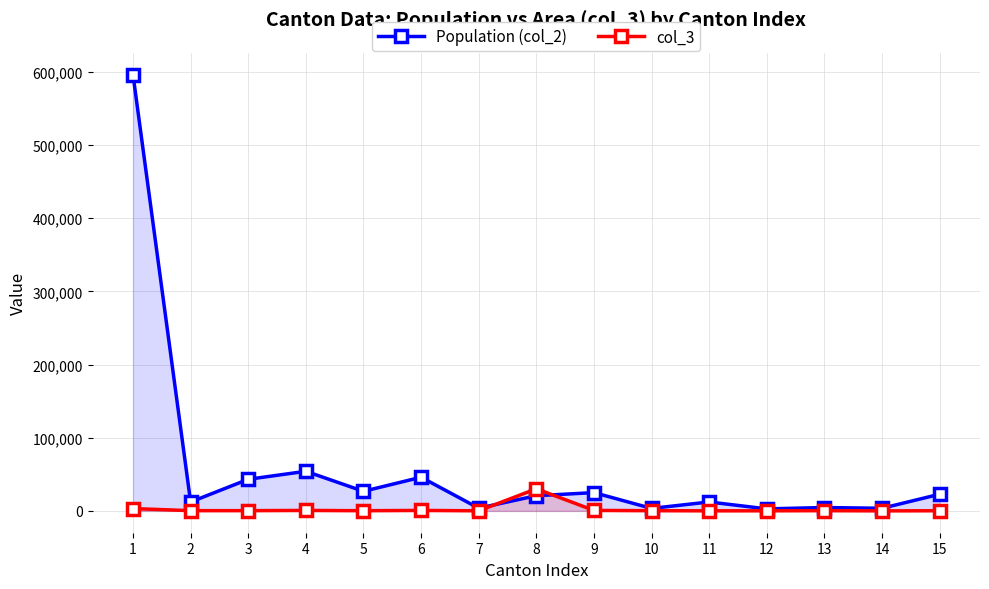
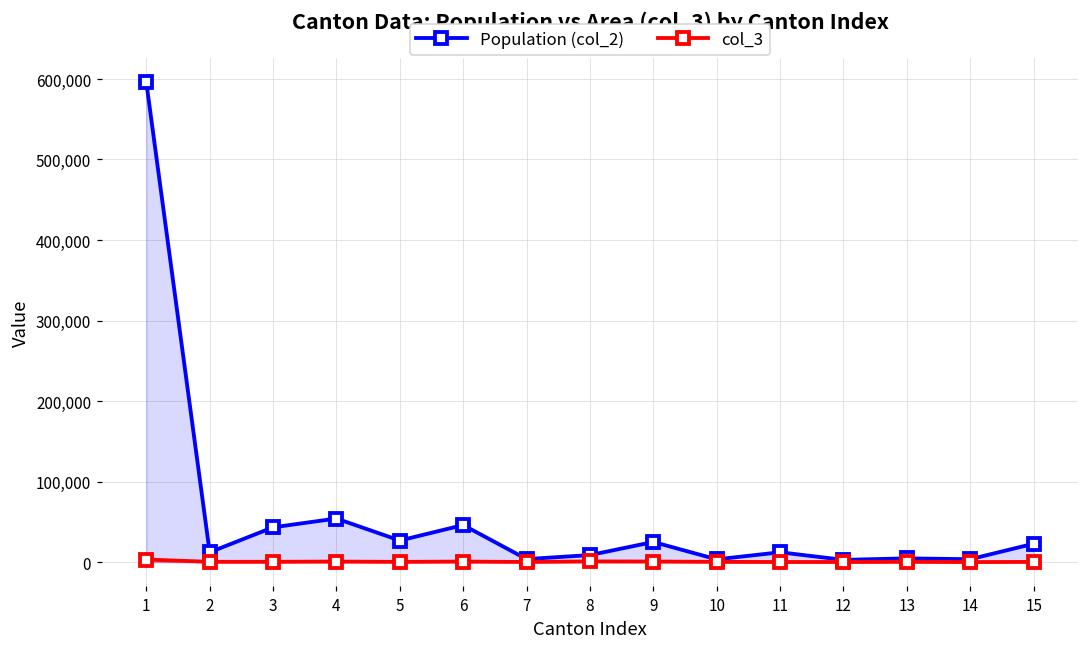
Population (col_2), 8: 20,000 -> 10,000
col_3, 8: 30,000 -> 0
